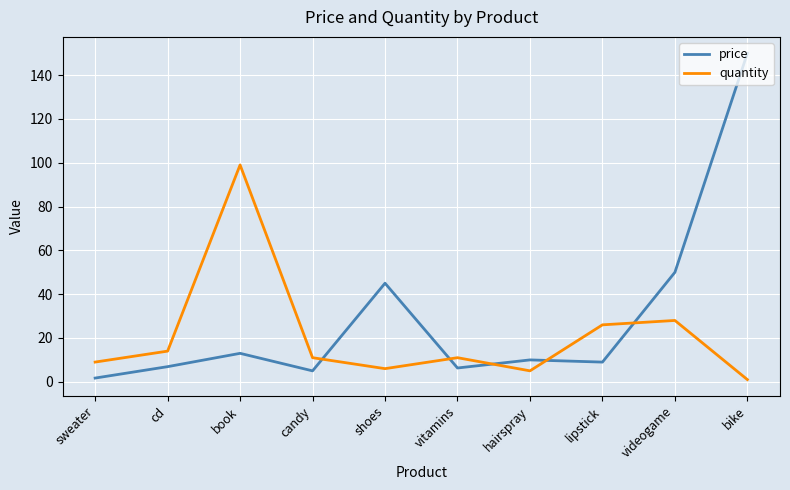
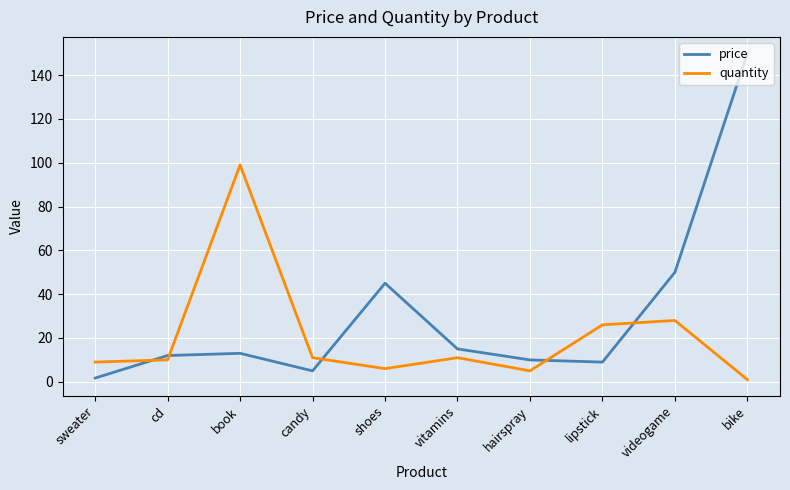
price, cd: 7 -> 12
quantity, cd: 14 -> 10
price, vitamins: 6 -> 15
